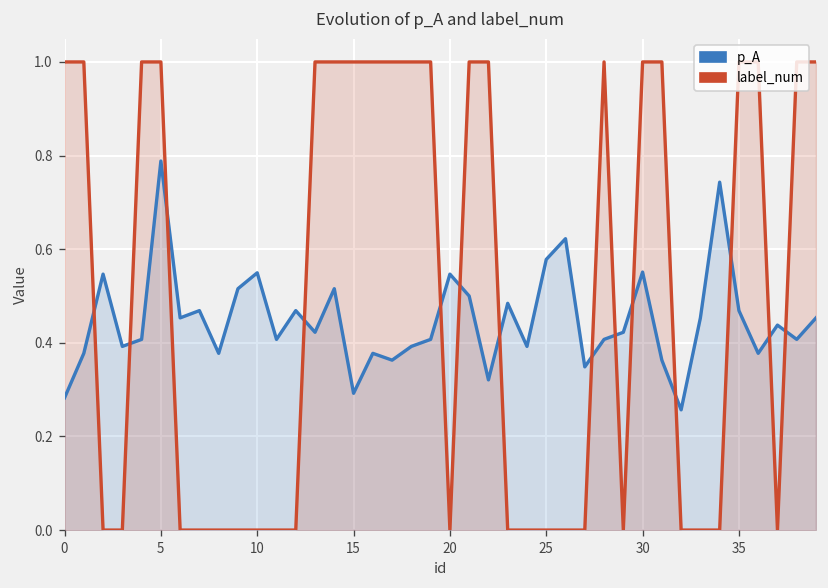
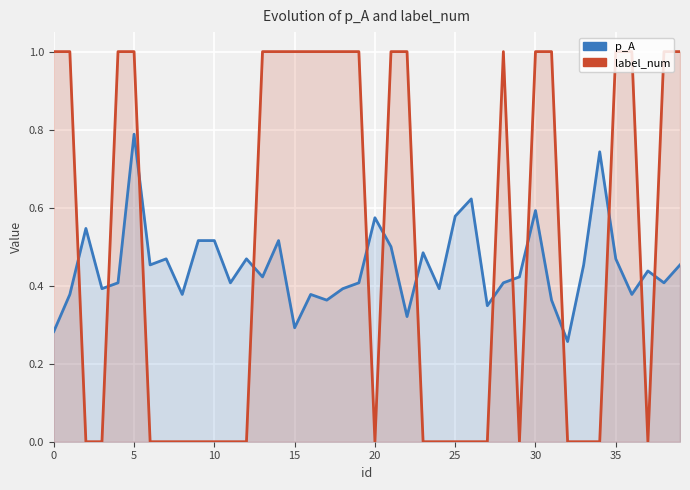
p_A, 10: 0.55 -> 0.52
p_A, 20: 0.55 -> 0.57
p_A, 30: 0.55 -> 0.59
